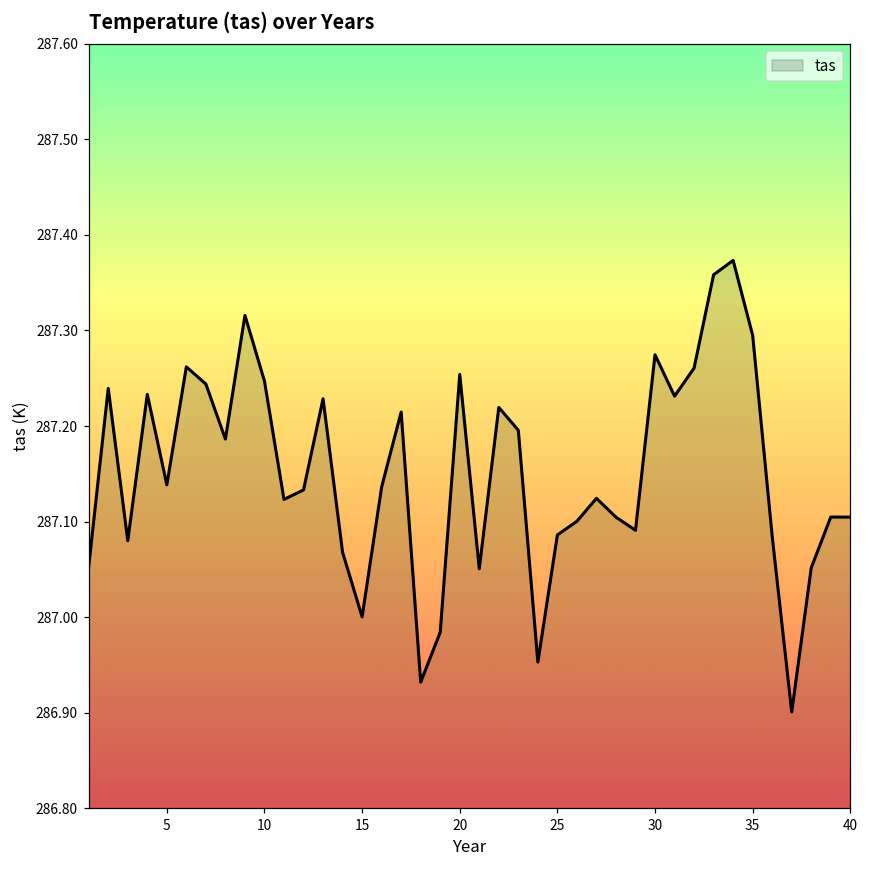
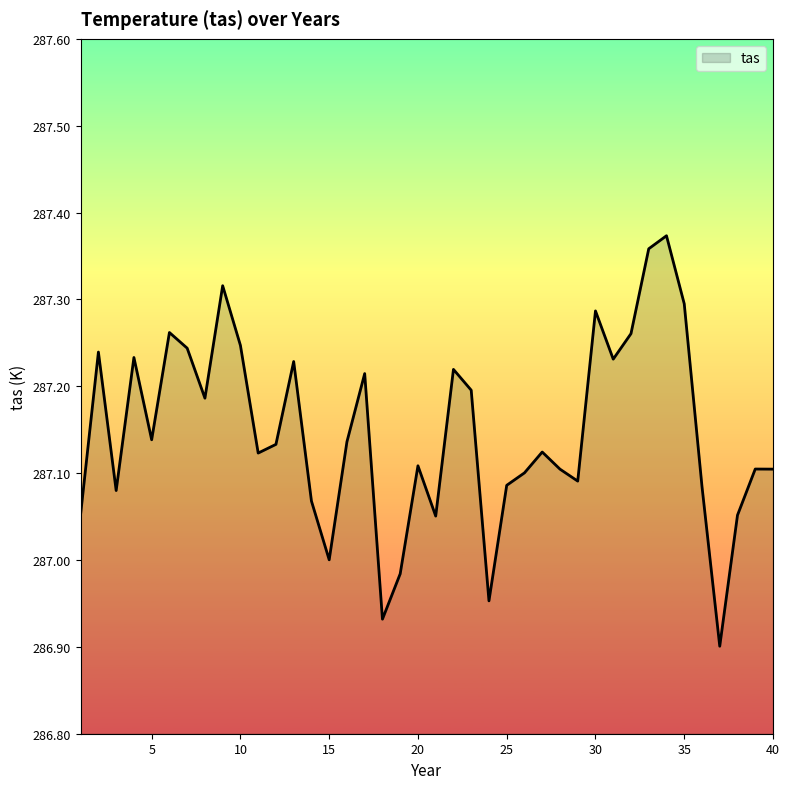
20: 287.25 -> 287.11
30: 287.27 -> 287.29
